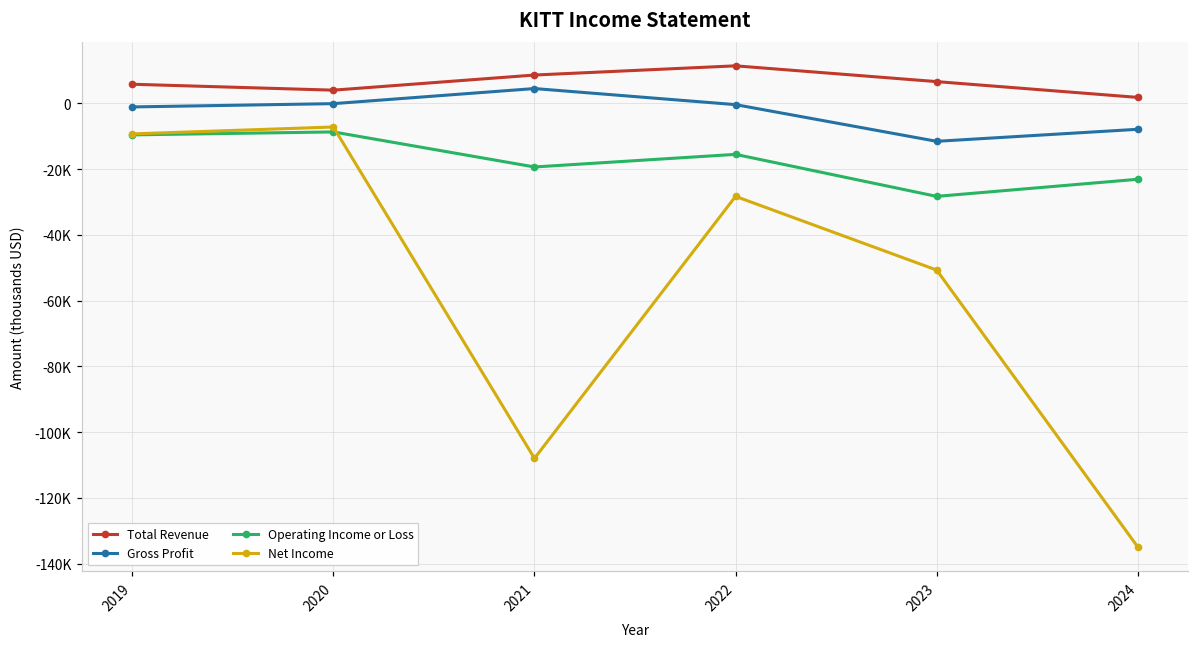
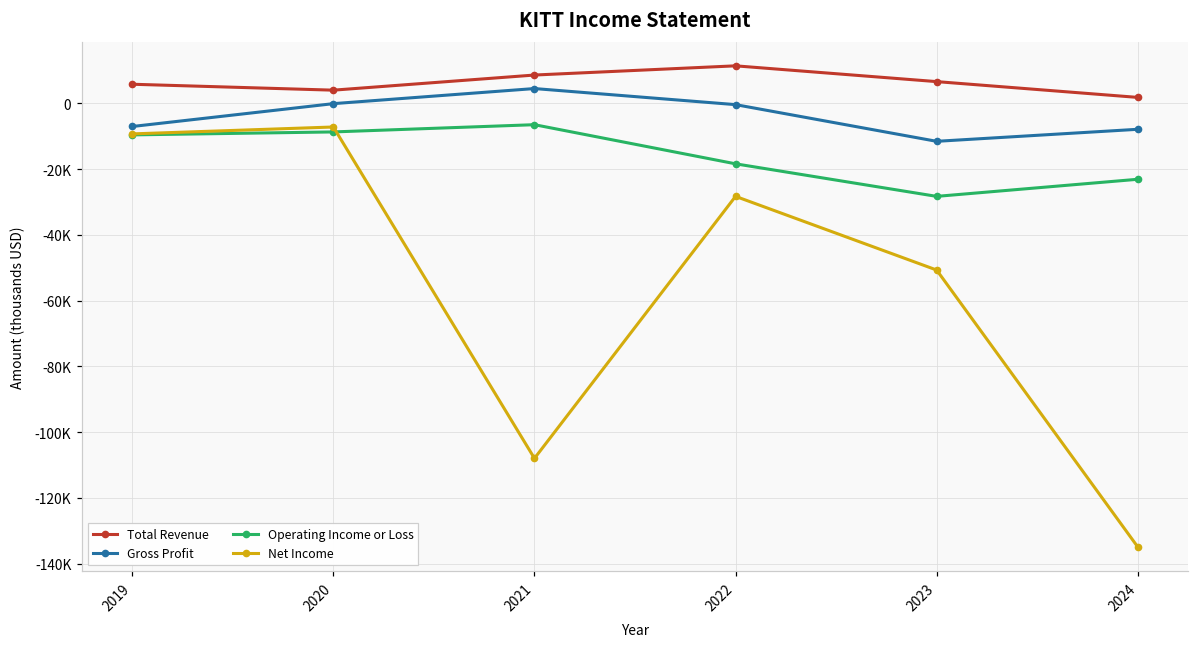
Gross Profit, 2019: -1000 -> -7000
Operating Income or Loss, 2021: -19000 -> -7000
Operating Income or Loss, 2022: -16000 -> -18000
